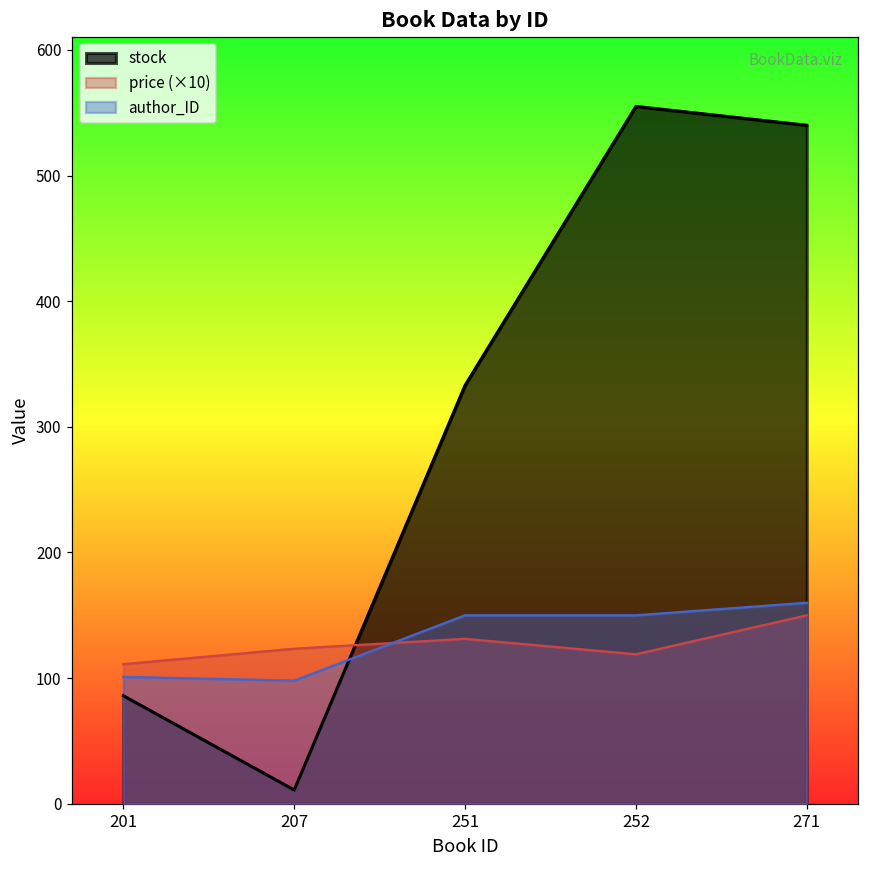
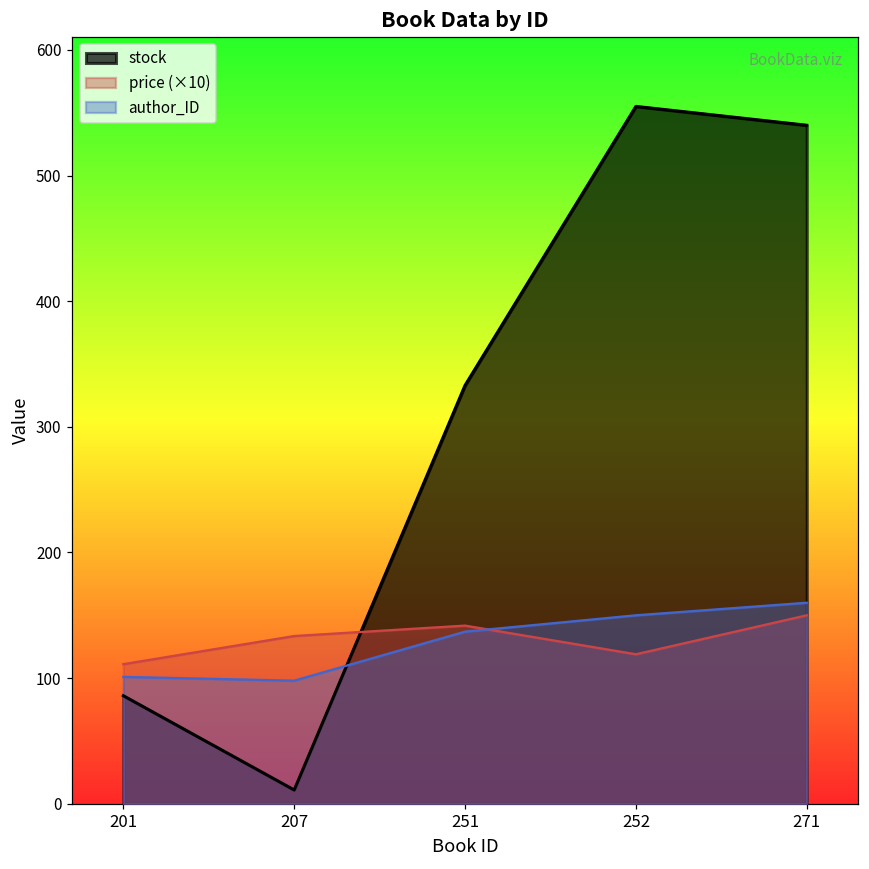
price (×10), 207: 123 -> 134
price (×10), 251: 131 -> 142
author_ID, 251: 150 -> 137
